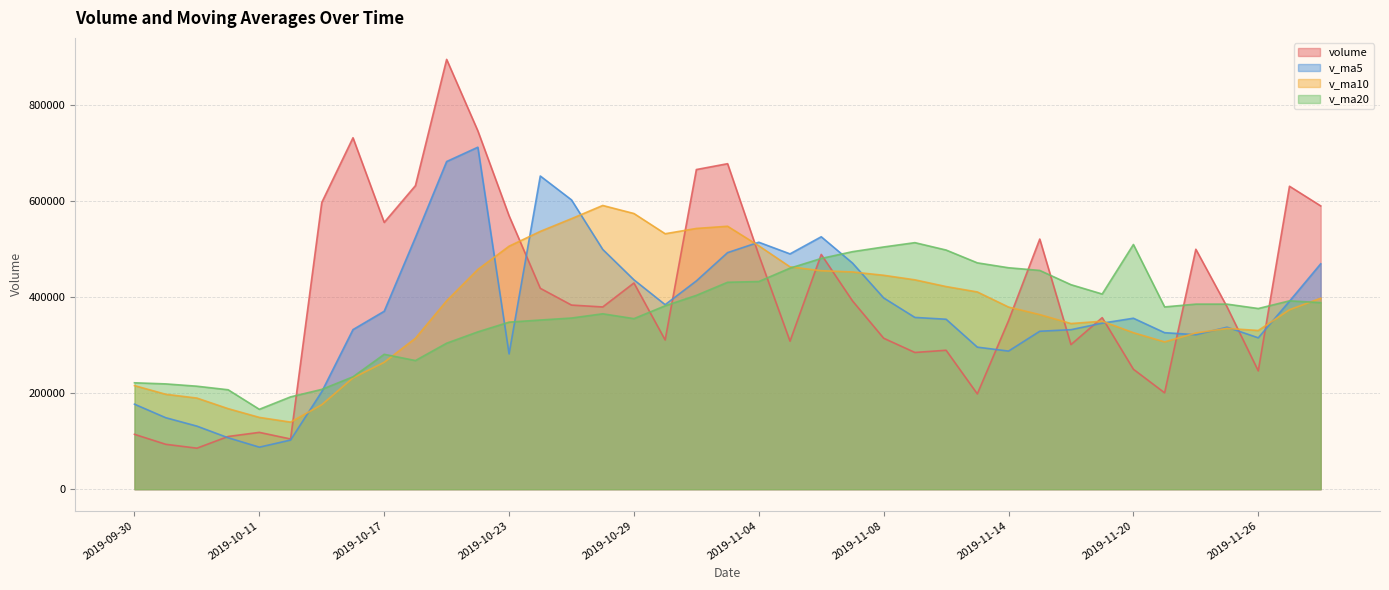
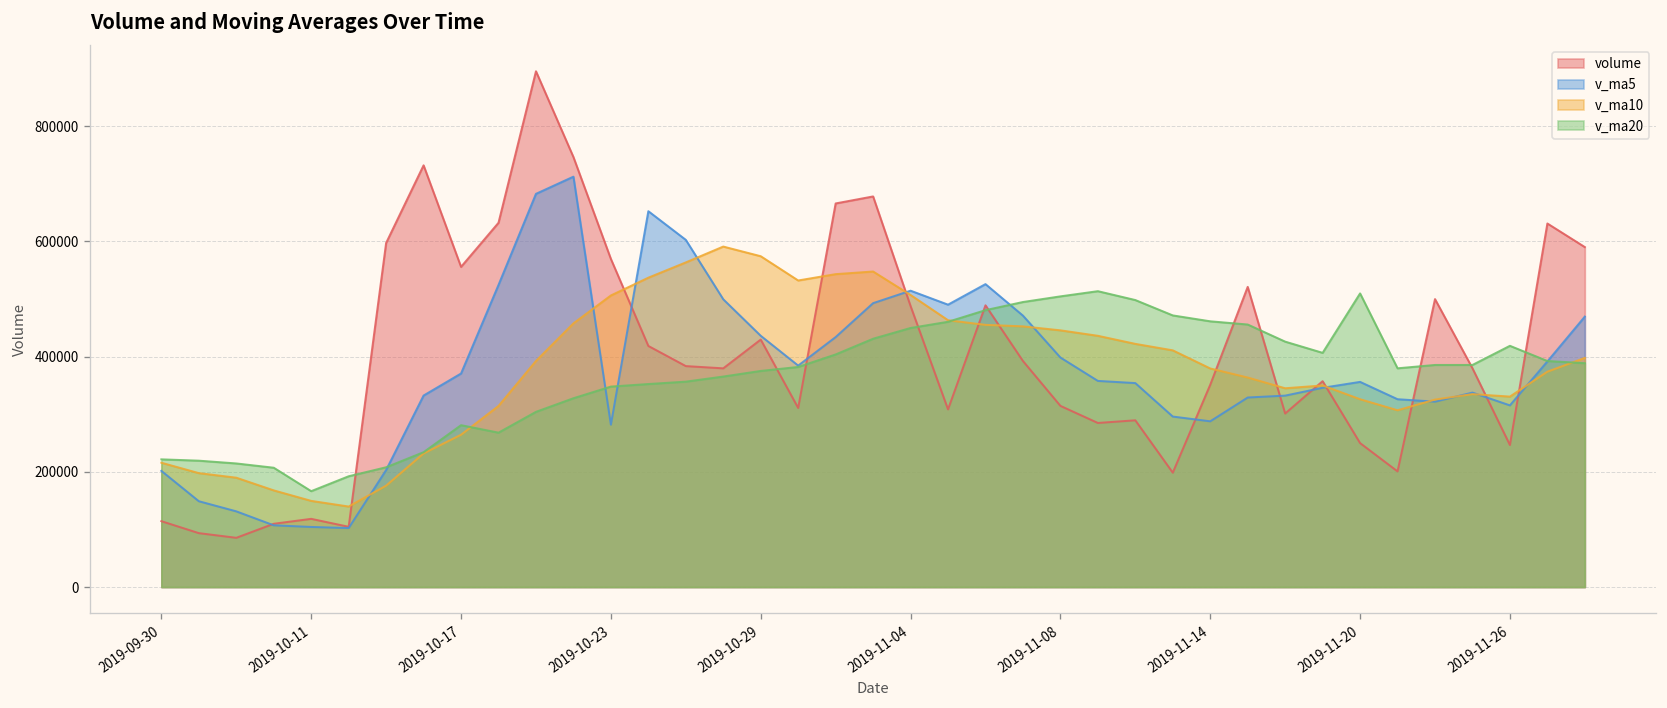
v_ma5, 2019-09-30: 180000 -> 200000
v_ma5, 2019-10-11: 90000 -> 100000
v_ma20, 2019-10-29: 360000 -> 380000
v_ma20, 2019-11-04: 430000 -> 450000
v_ma20, 2019-11-26: 380000 -> 420000
